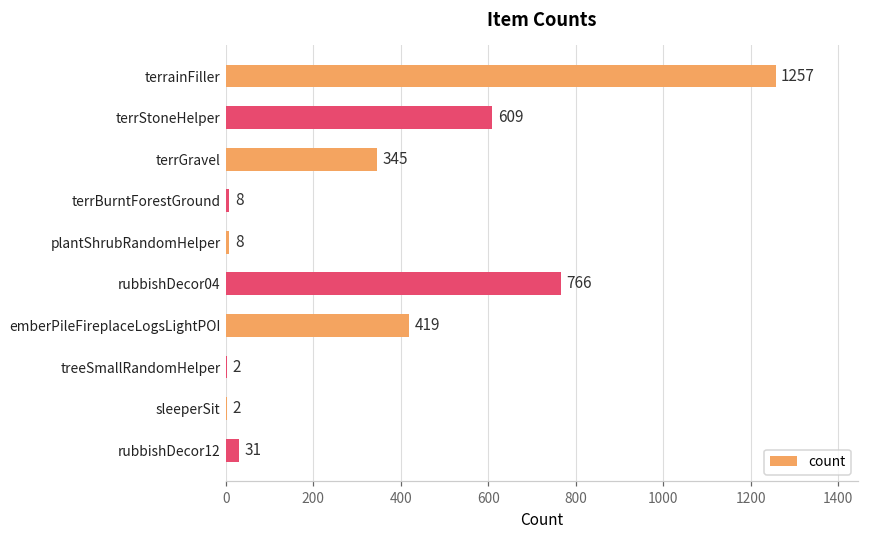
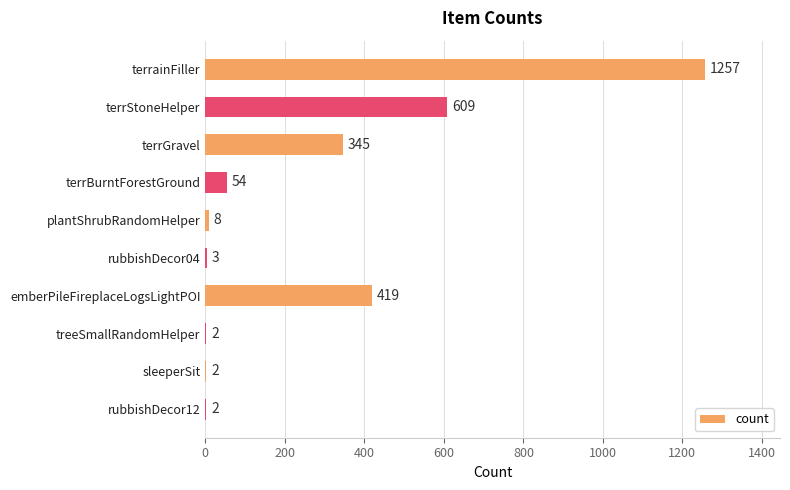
terrBurntForestGround: 8 -> 54
rubbishDecor04: 766 -> 3
rubbishDecor12: 31 -> 2
